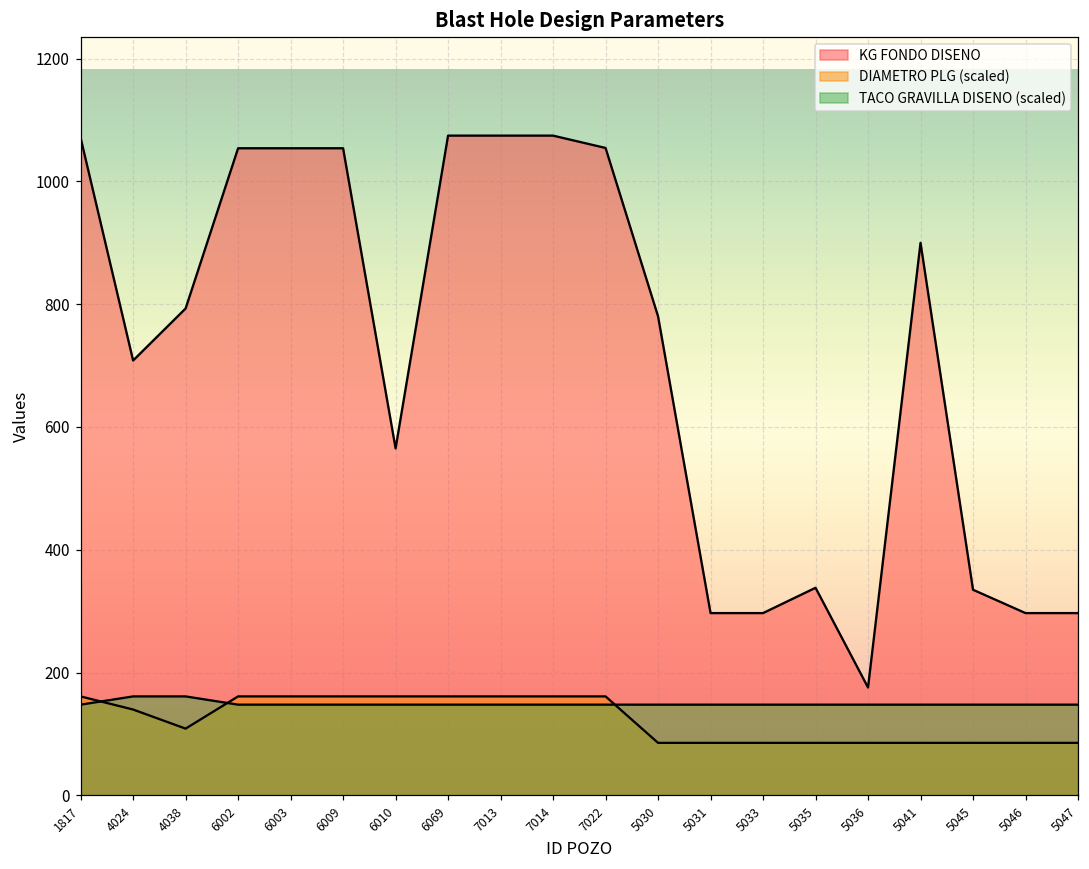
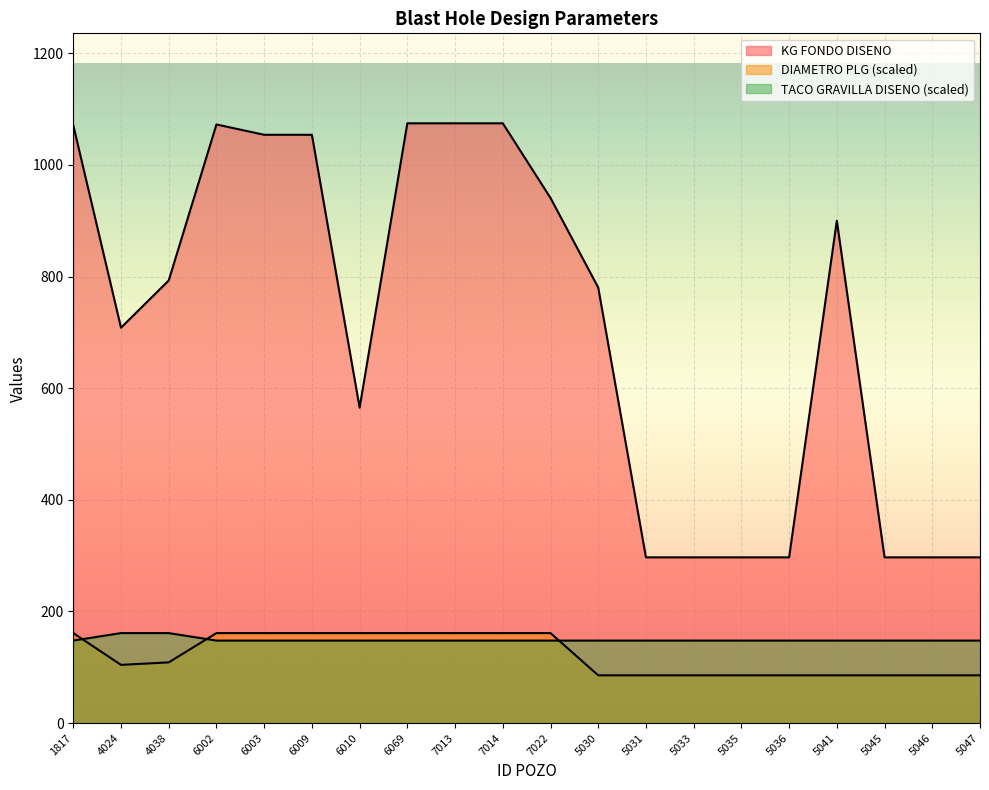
DIAMETRO PLG (scaled), 4024: 140 -> 100
KG FONDO DISENO, 6002: 1050 -> 1070
KG FONDO DISENO, 7022: 1050 -> 940
KG FONDO DISENO, 5035: 340 -> 300
KG FONDO DISENO, 5036: 180 -> 300
KG FONDO DISENO, 5045: 330 -> 300
